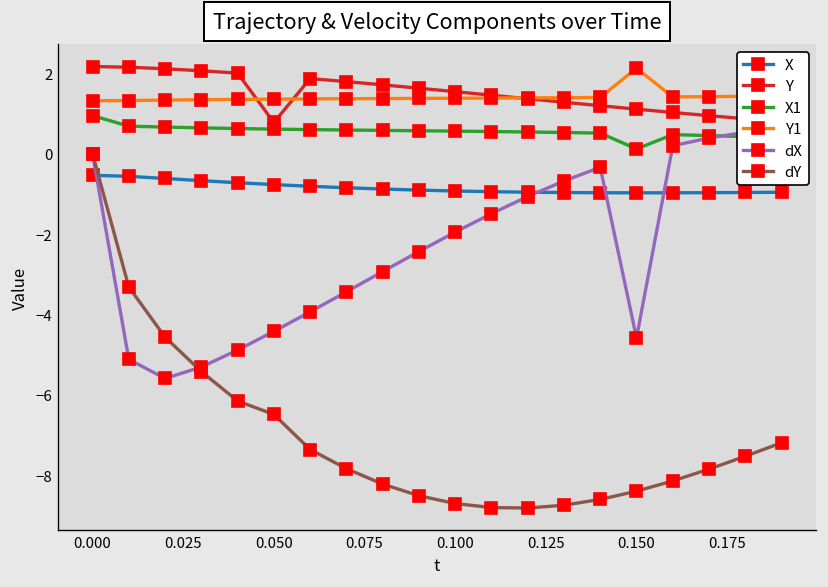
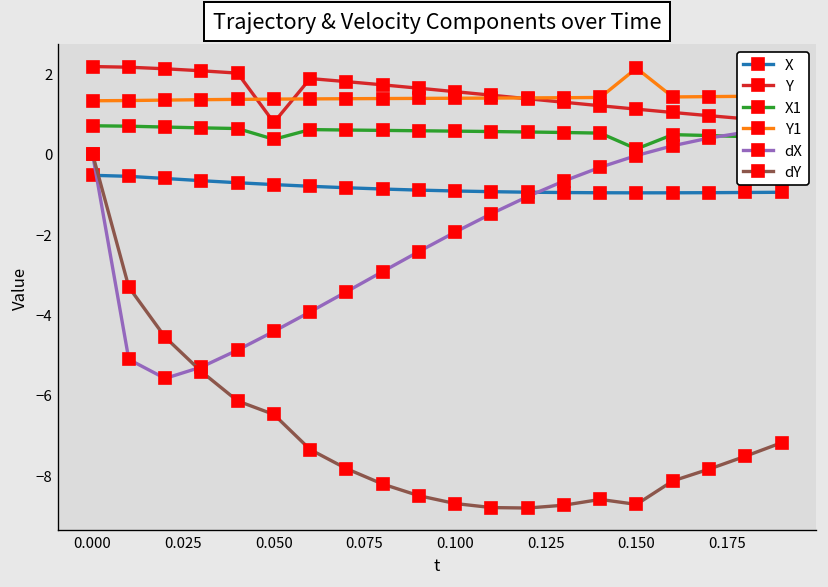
X1, 0.000: 1.0 -> 0.7
X1, 0.050: 0.6 -> 0.4
dX, 0.150: -4.6 -> 0.0
dY, 0.150: -8.4 -> -8.7
